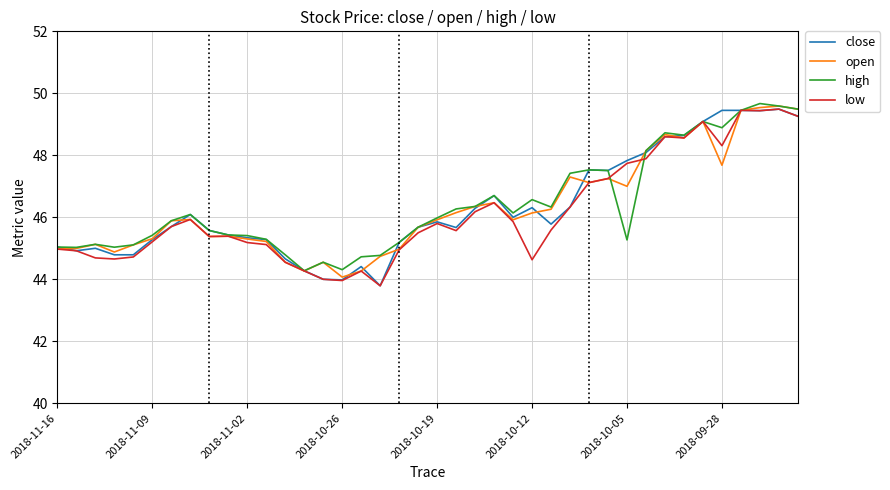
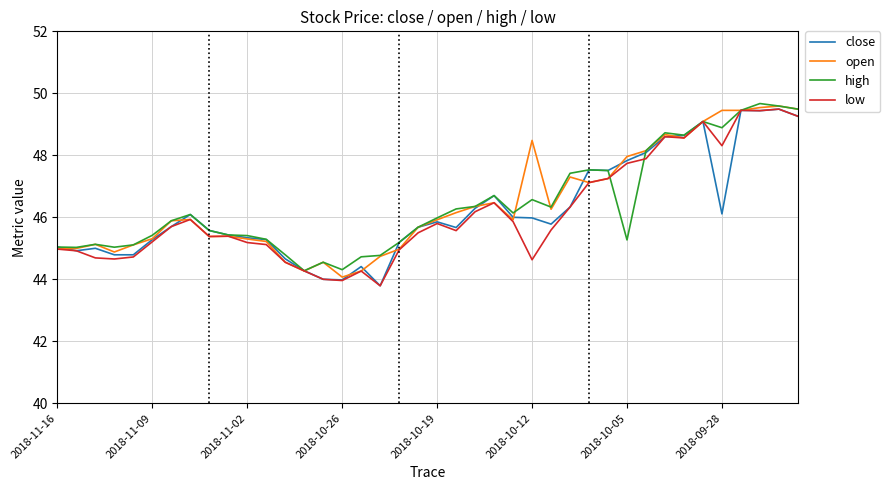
close, 2018-10-12: 46.3 -> 46.0
open, 2018-10-12: 46.1 -> 48.5
open, 2018-10-05: 47.0 -> 48.0
close, 2018-09-28: 49.5 -> 46.1
open, 2018-09-28: 47.7 -> 49.5
